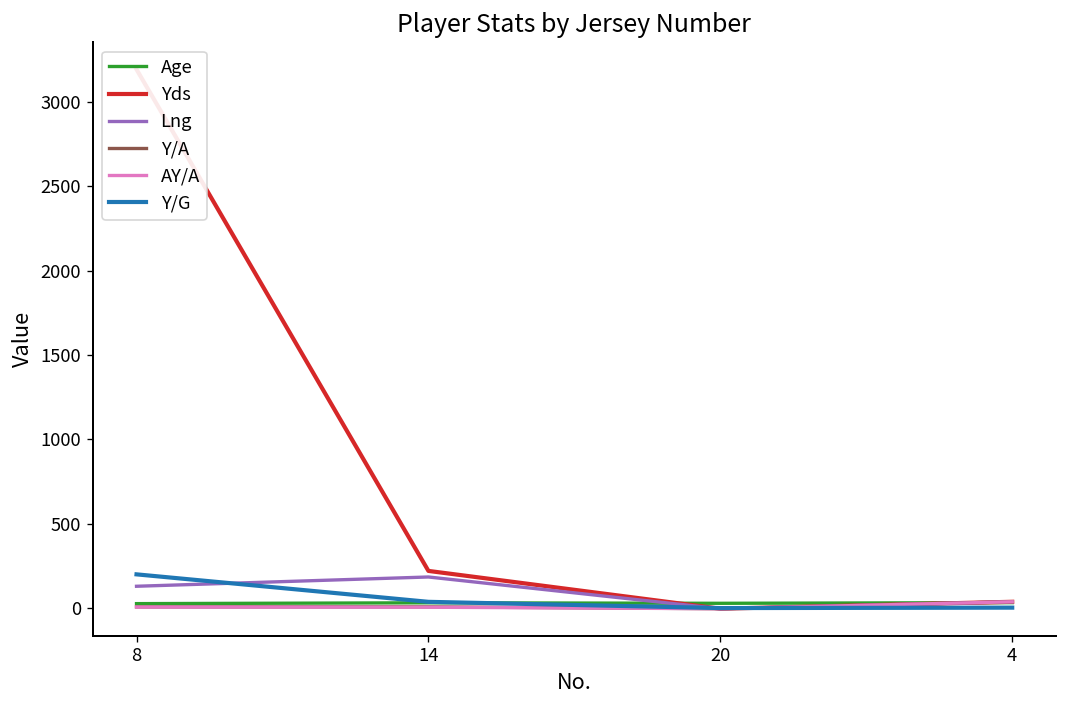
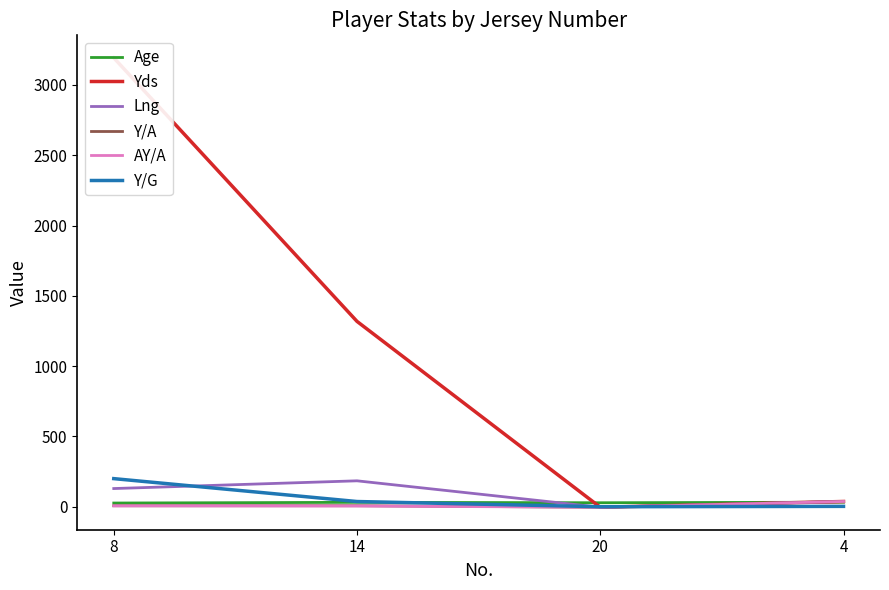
Yds, 14: 220 -> 1320
